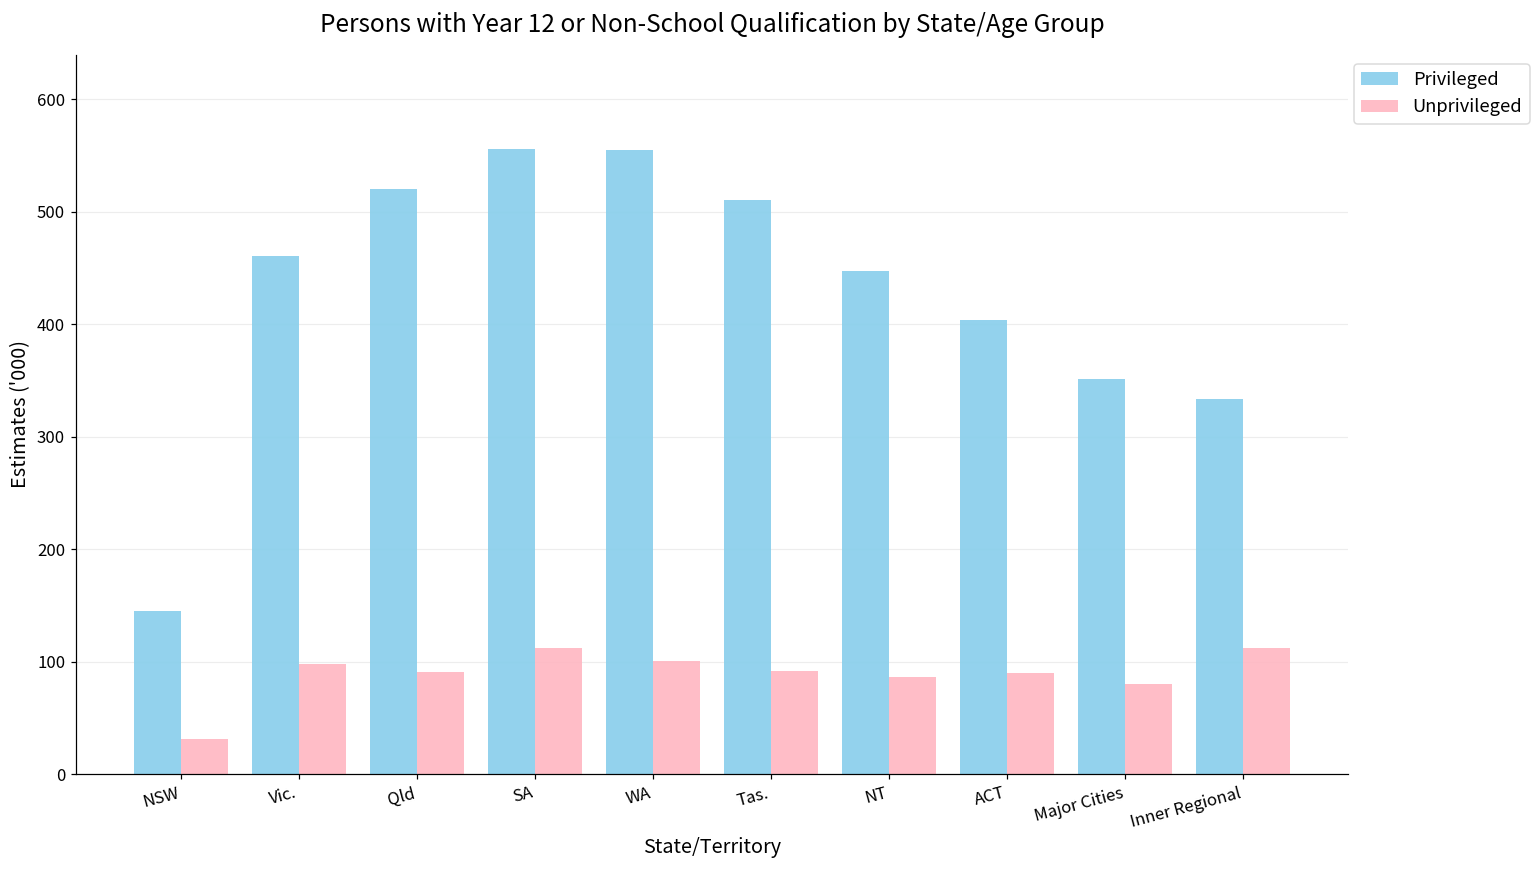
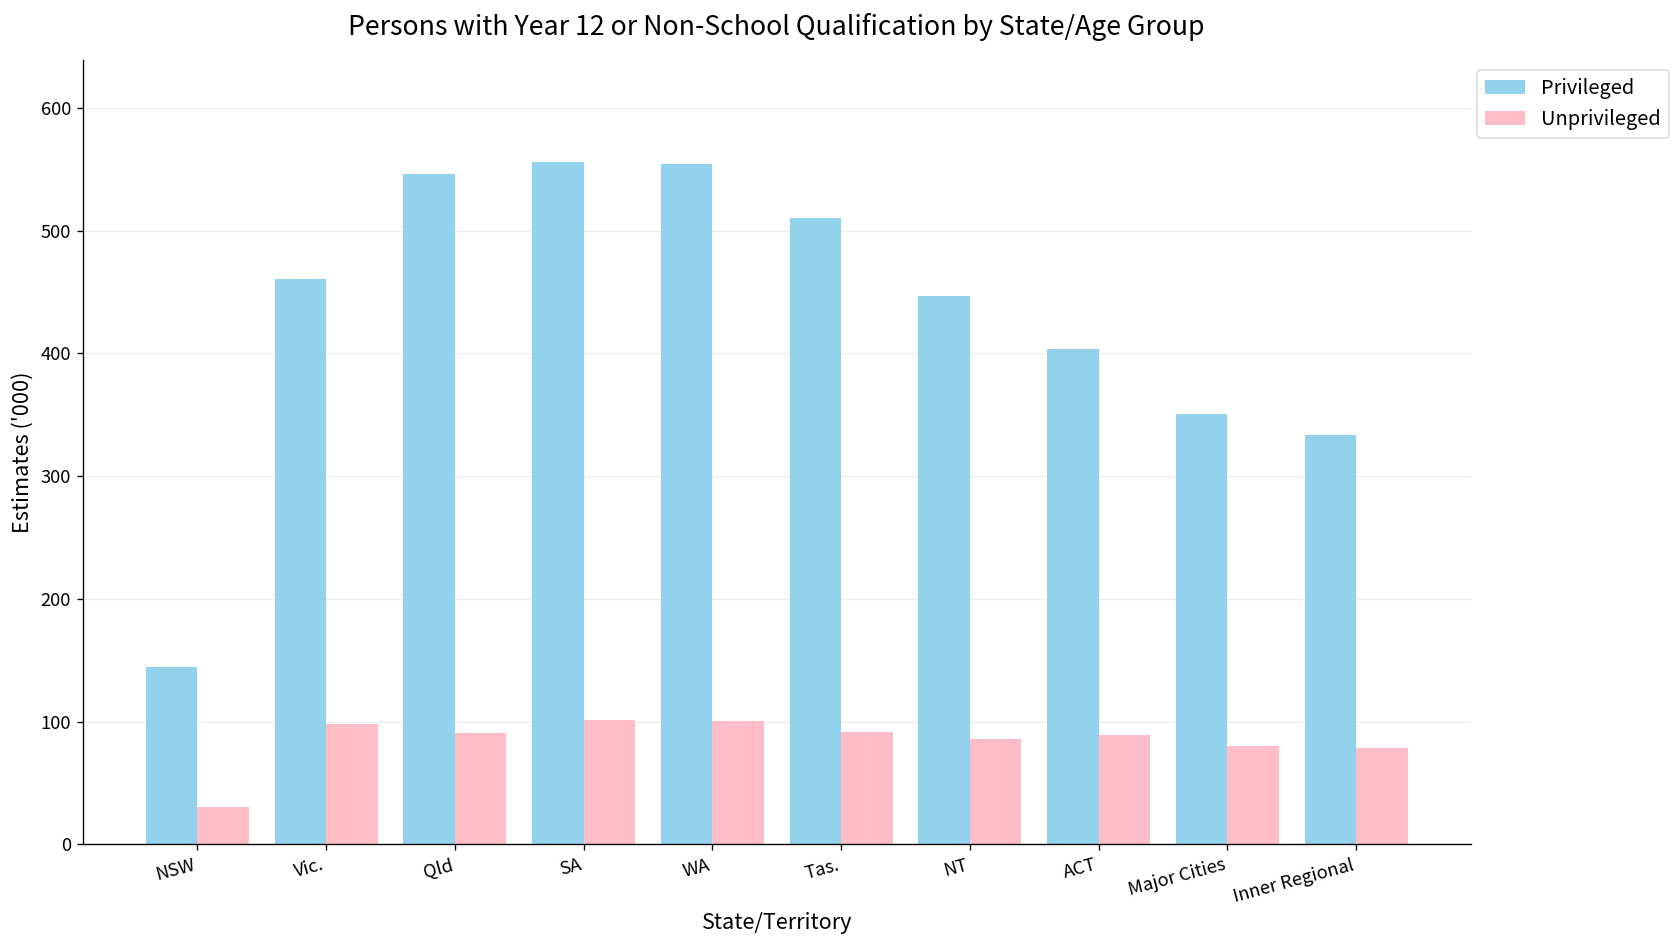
Privileged, Qld: 520 -> 546
Unprivileged, SA: 112 -> 101
Unprivileged, Inner Regional: 112 -> 78
